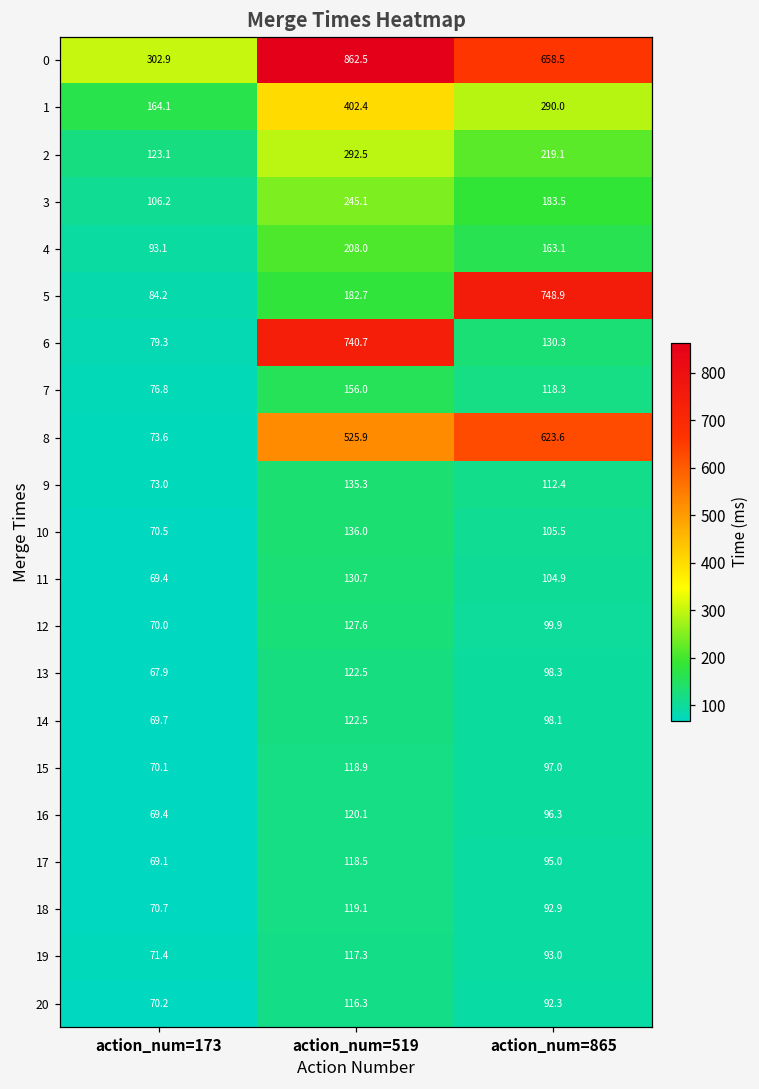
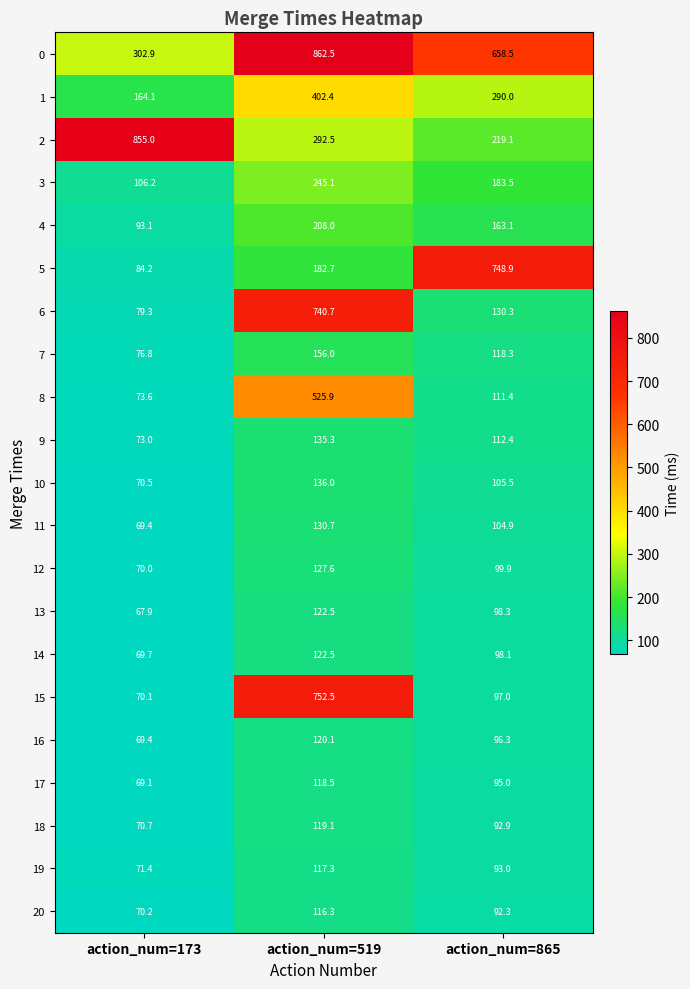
2, action_num=173: 123.1 -> 855.0
8, action_num=865: 623.6 -> 111.4
15, action_num=519: 118.9 -> 752.5
